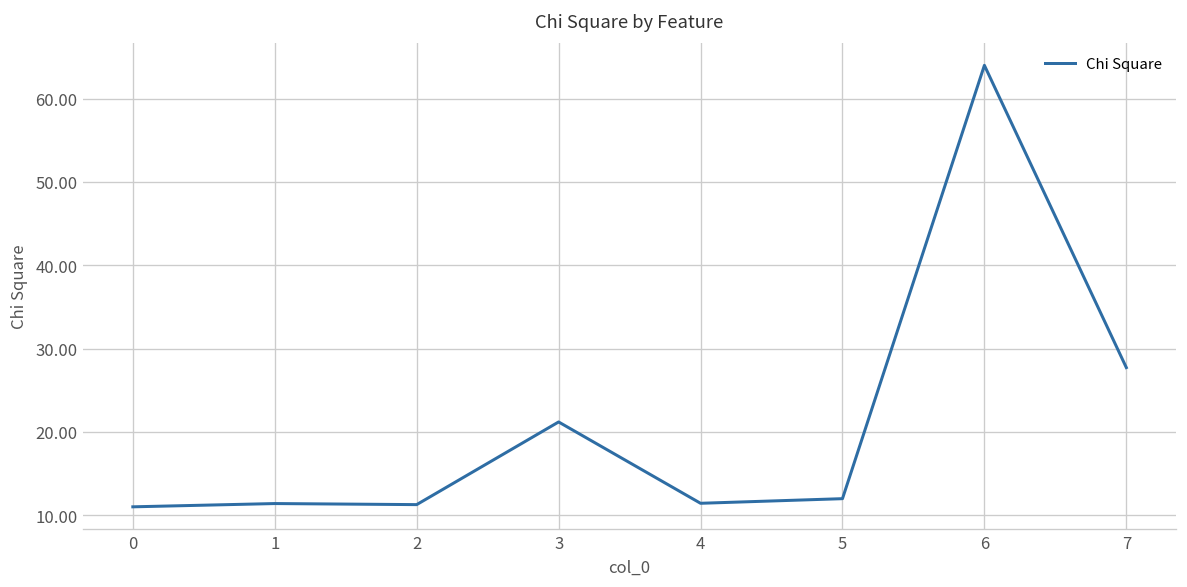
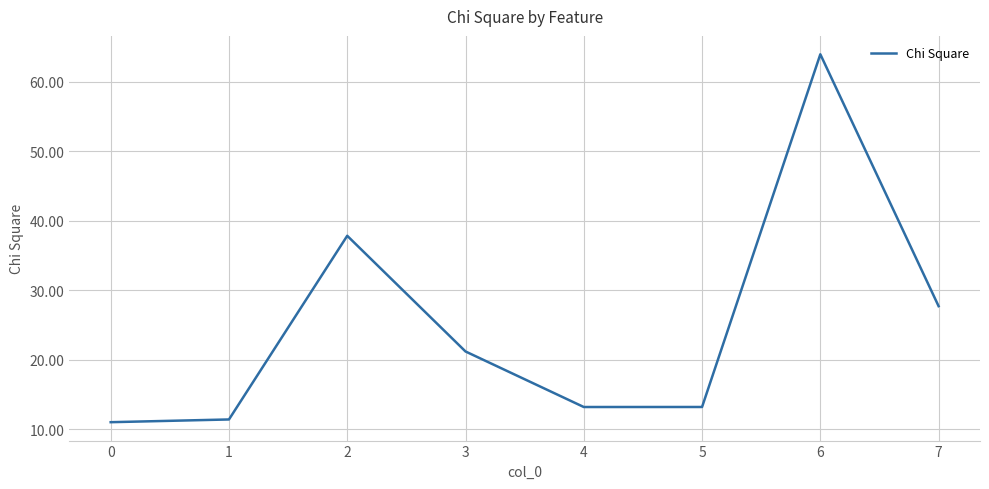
2: 11 -> 38
4: 11 -> 13
5: 12 -> 13
